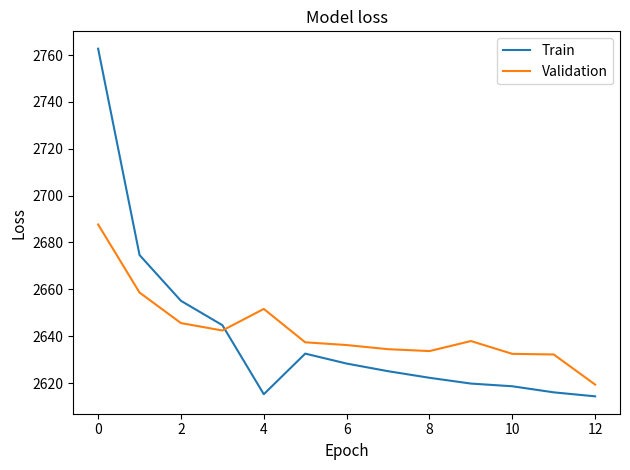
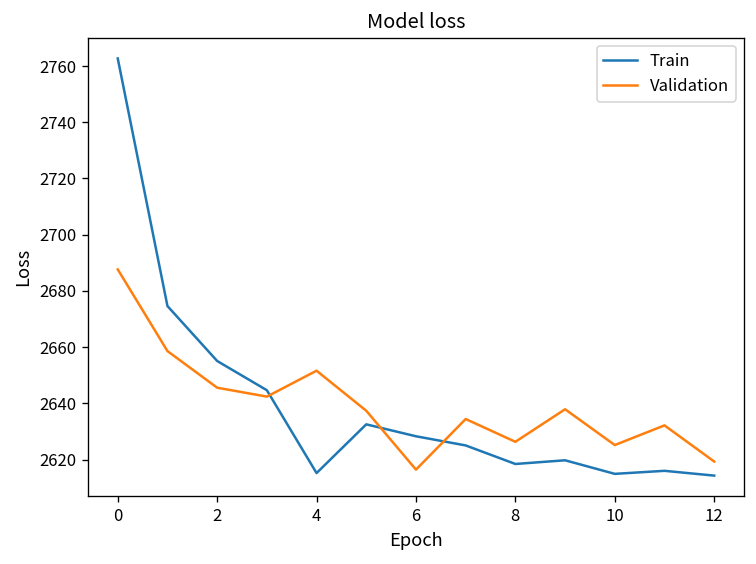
Validation, 6: 2636 -> 2616
Train, 8: 2622 -> 2618
Validation, 8: 2634 -> 2626
Train, 10: 2619 -> 2615
Validation, 10: 2632 -> 2625
